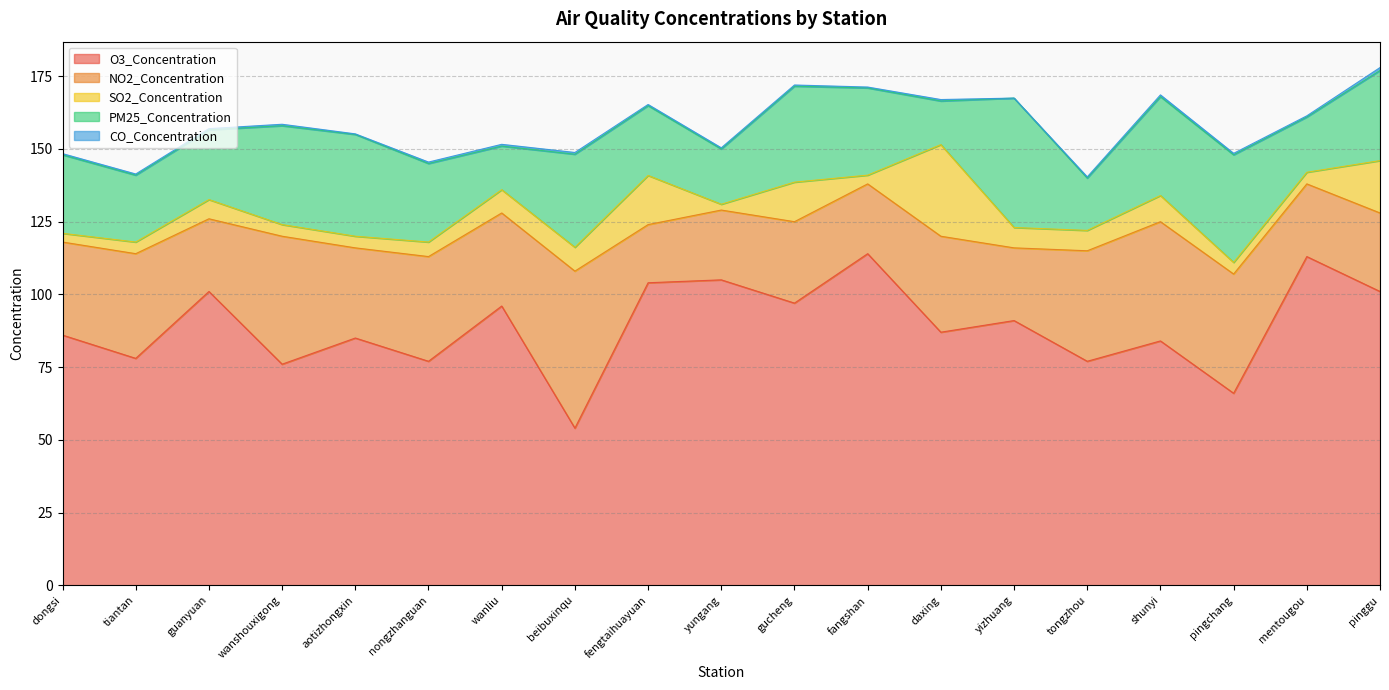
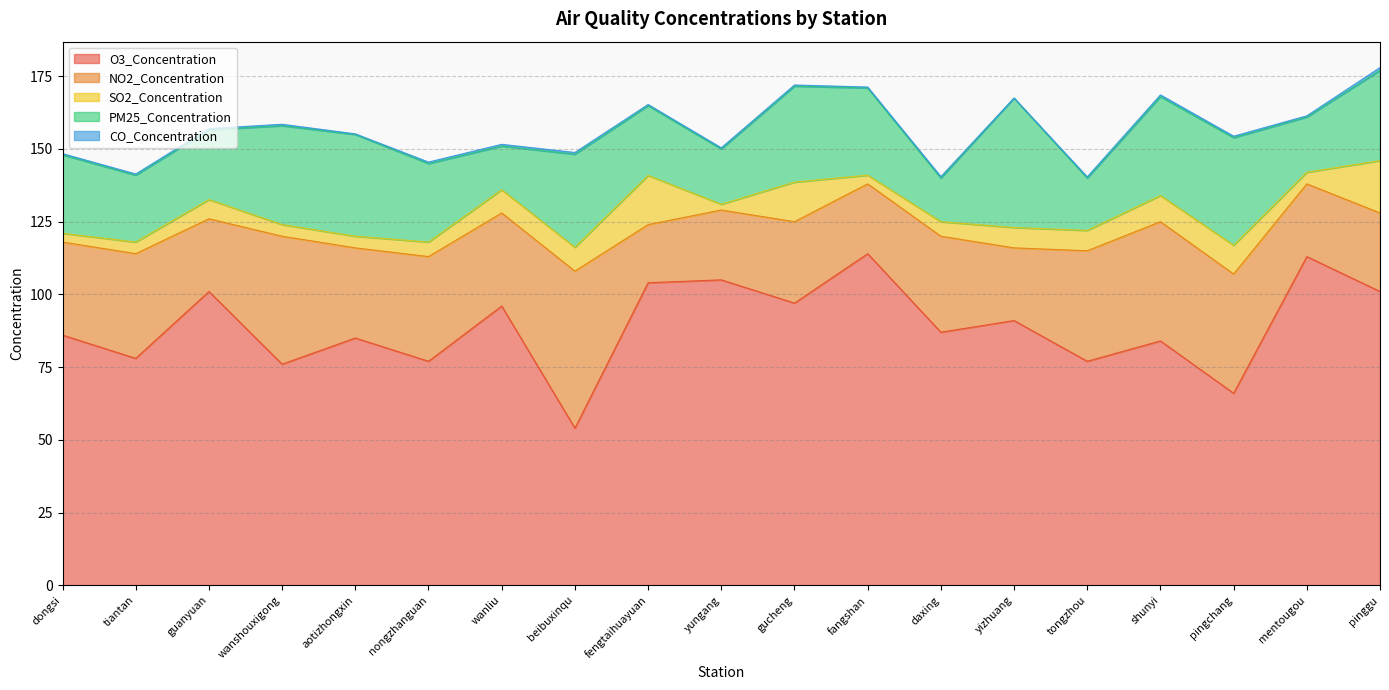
SO2_Concentration, daxing: 32 -> 5
SO2_Concentration, pingchang: 4 -> 10
